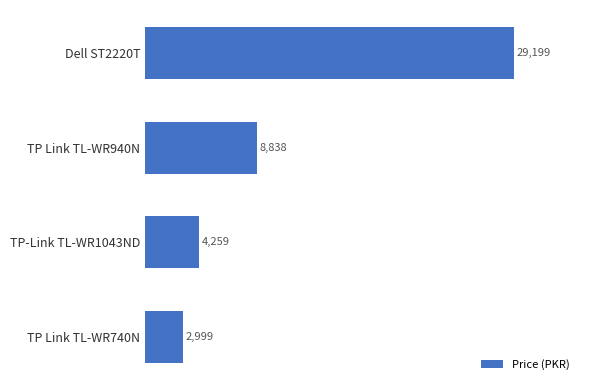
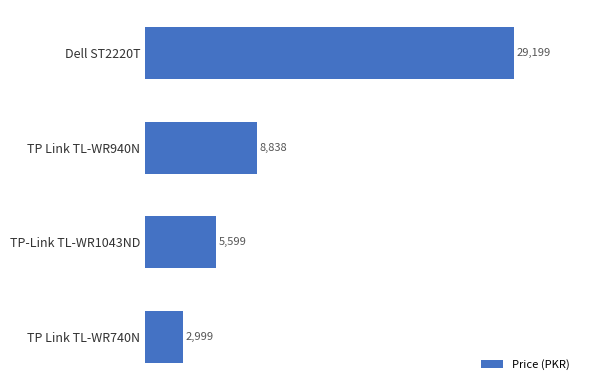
TP-Link TL-WR1043ND: 4,259 -> 5,599
